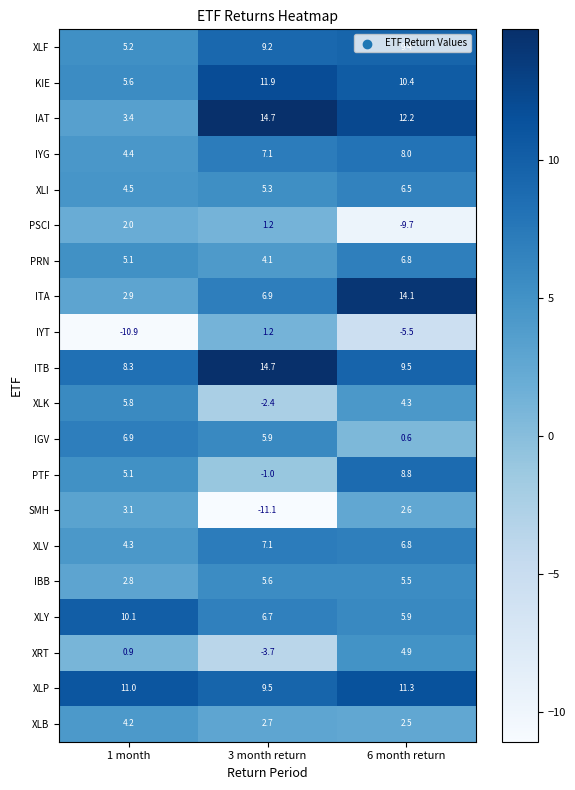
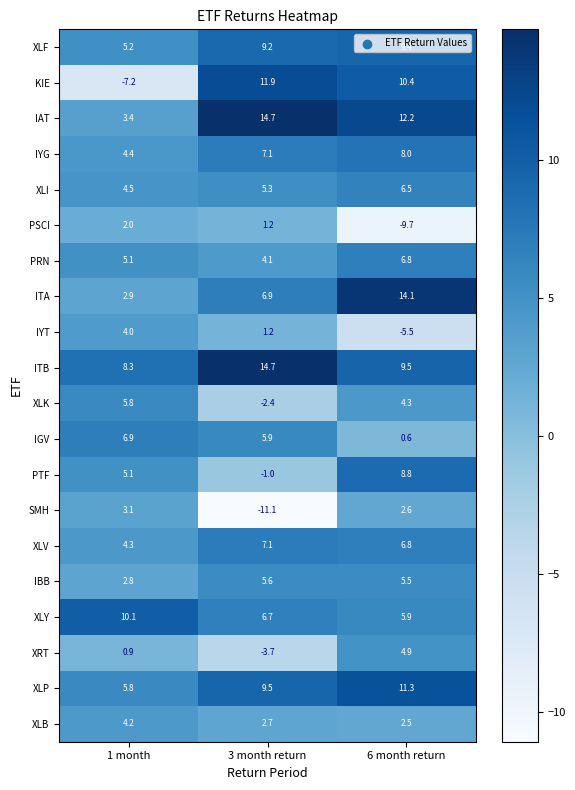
KIE, 1 month: 5.6 -> -7.2
IYT, 1 month: -10.9 -> 4.0
XLP, 1 month: 11.0 -> 5.8
